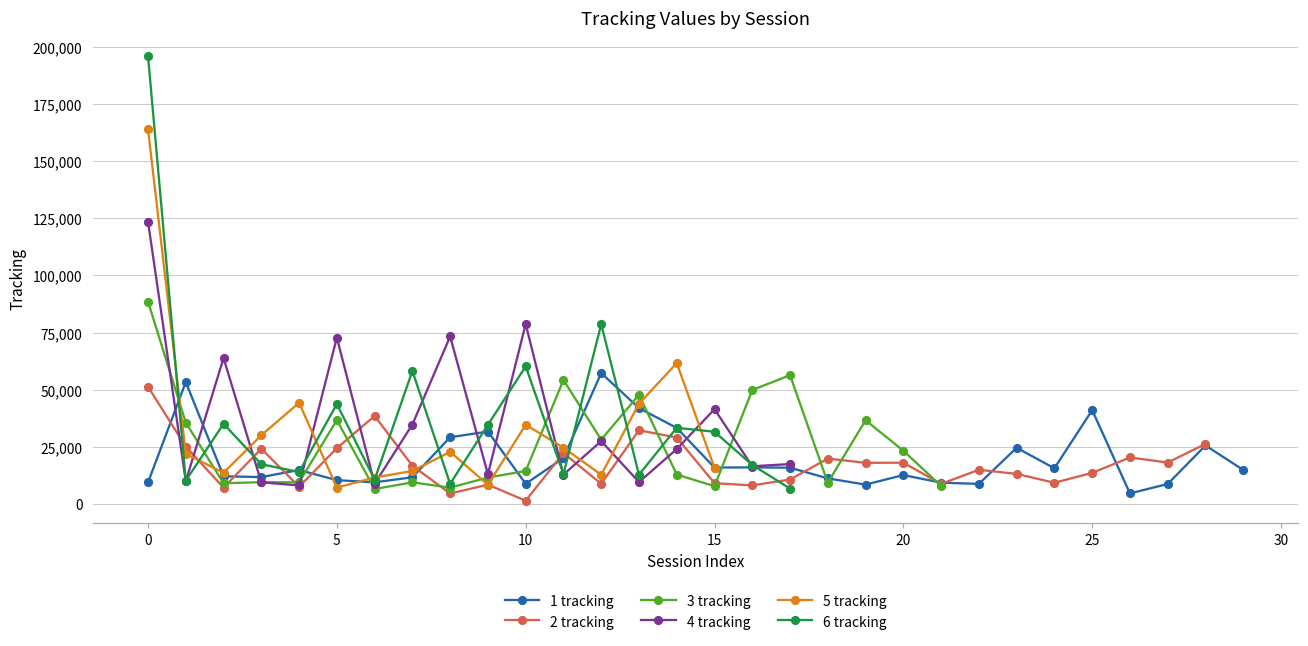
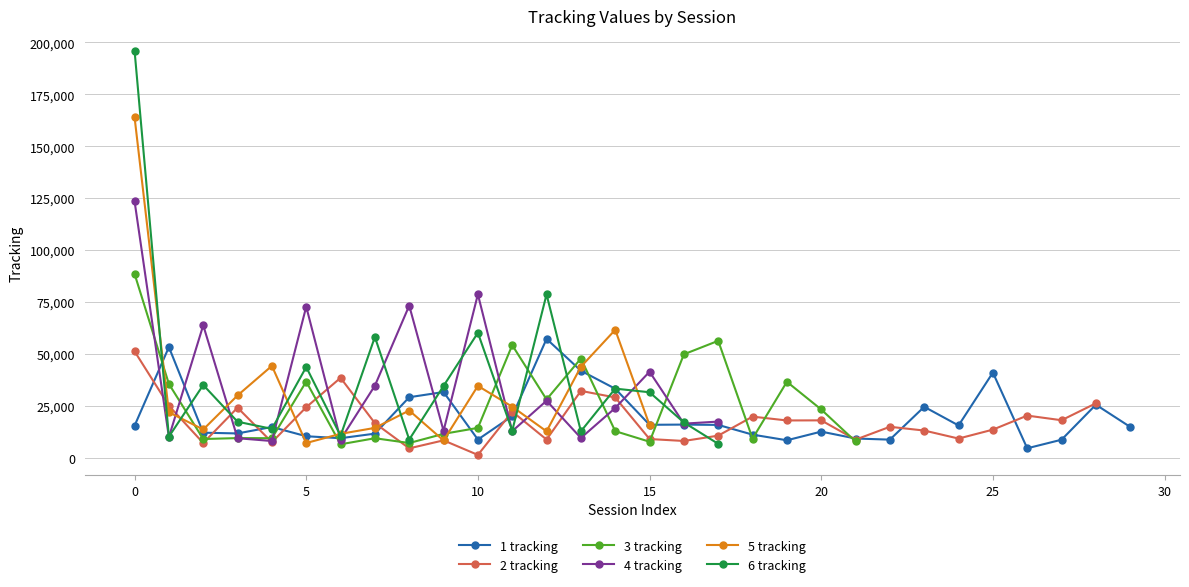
1 tracking, 0: 9,000 -> 16,000
